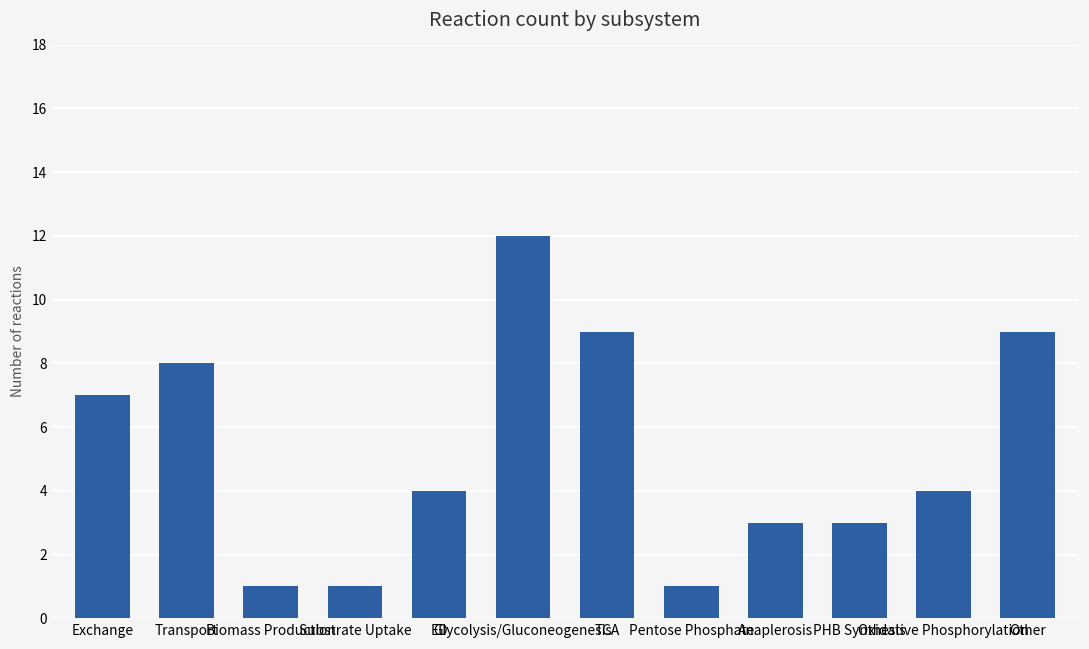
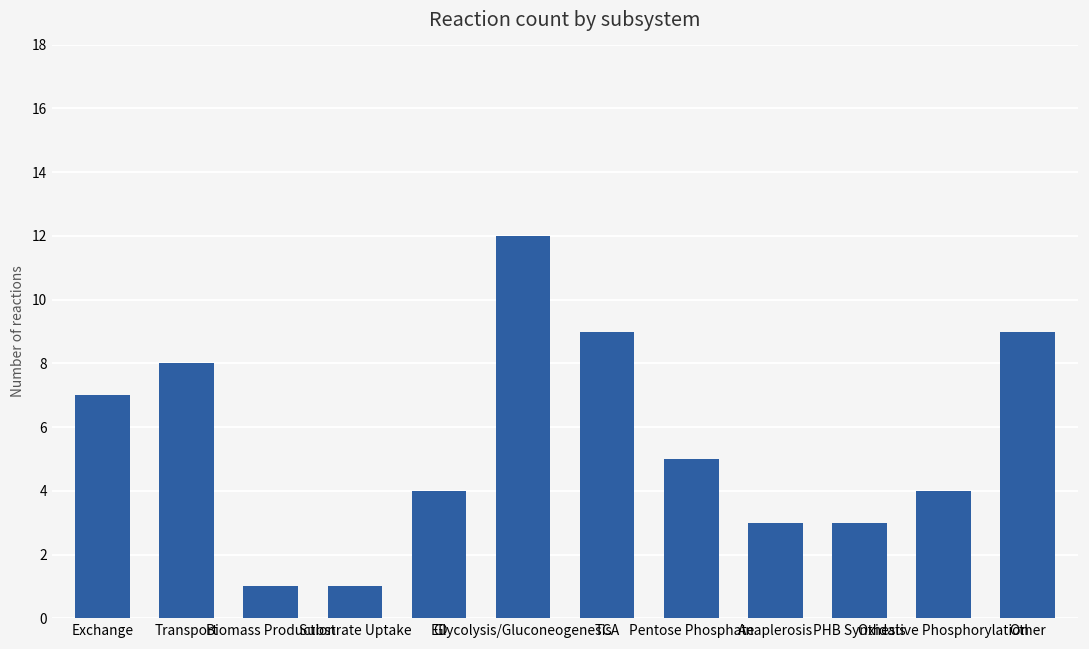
Pentose Phosphate: 1 -> 5
